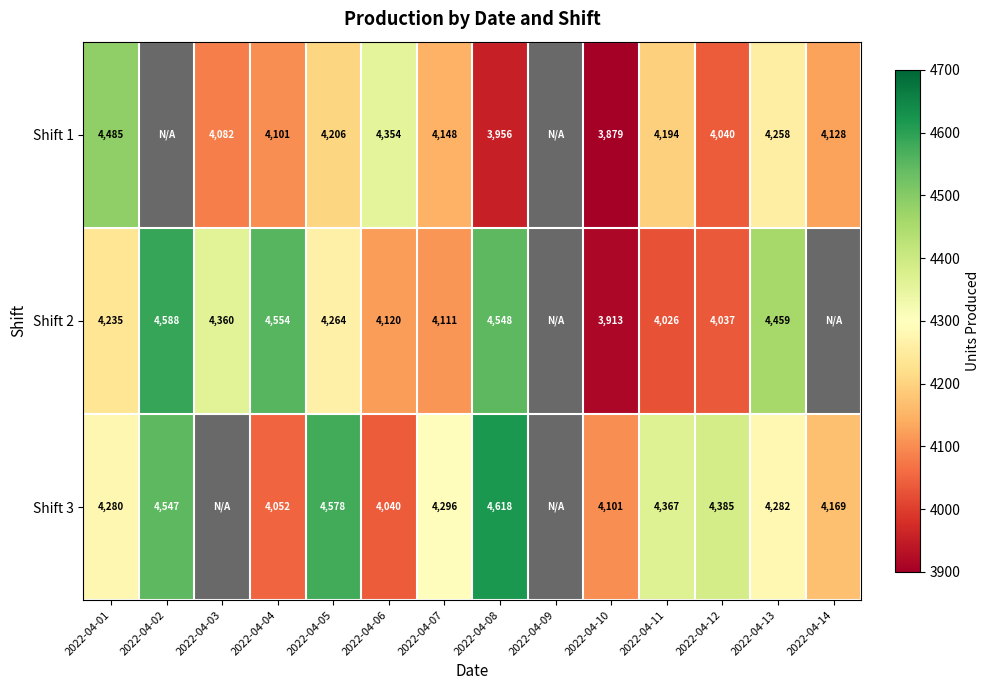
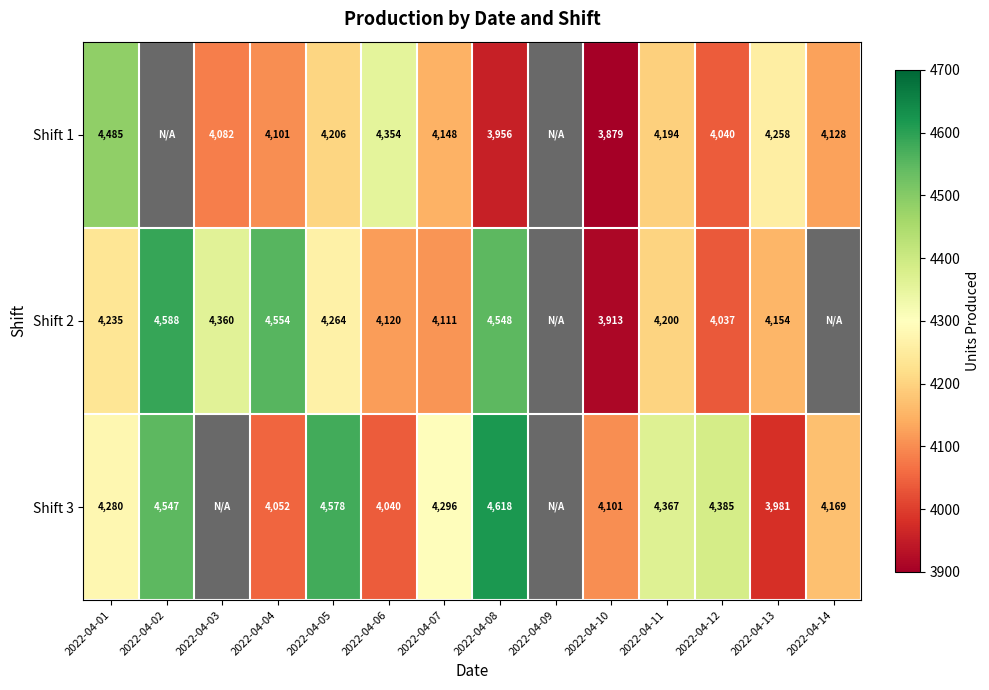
Shift 2, 2022-04-11: 4,026 -> 4,200
Shift 2, 2022-04-13: 4,459 -> 4,154
Shift 3, 2022-04-13: 4,282 -> 3,981
